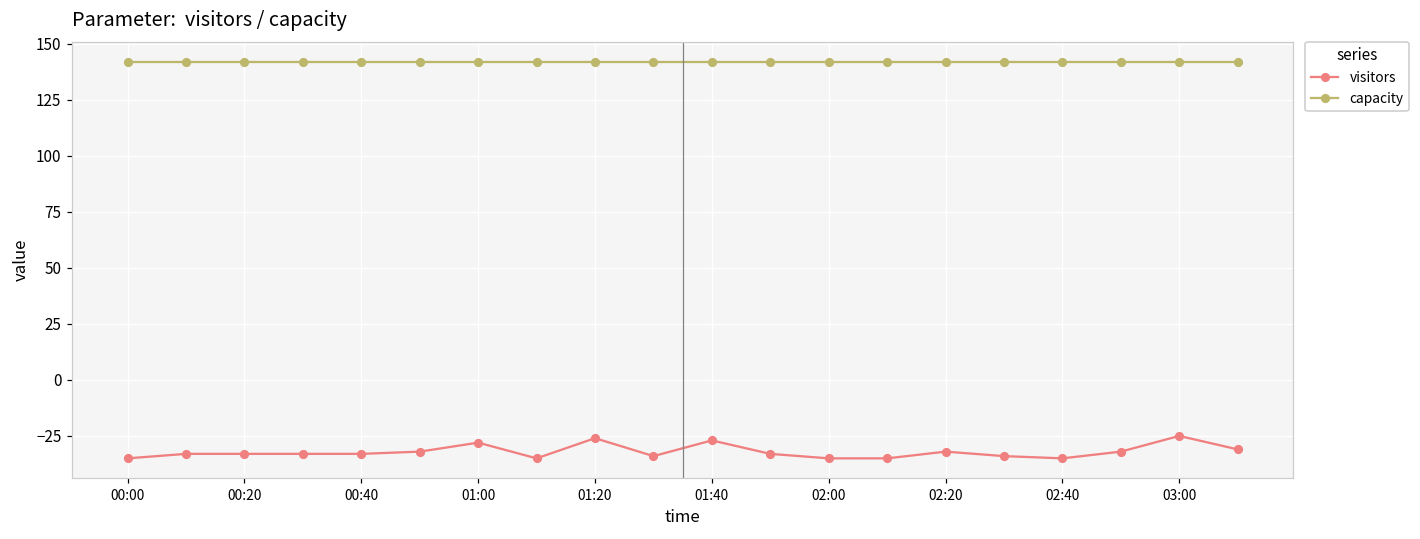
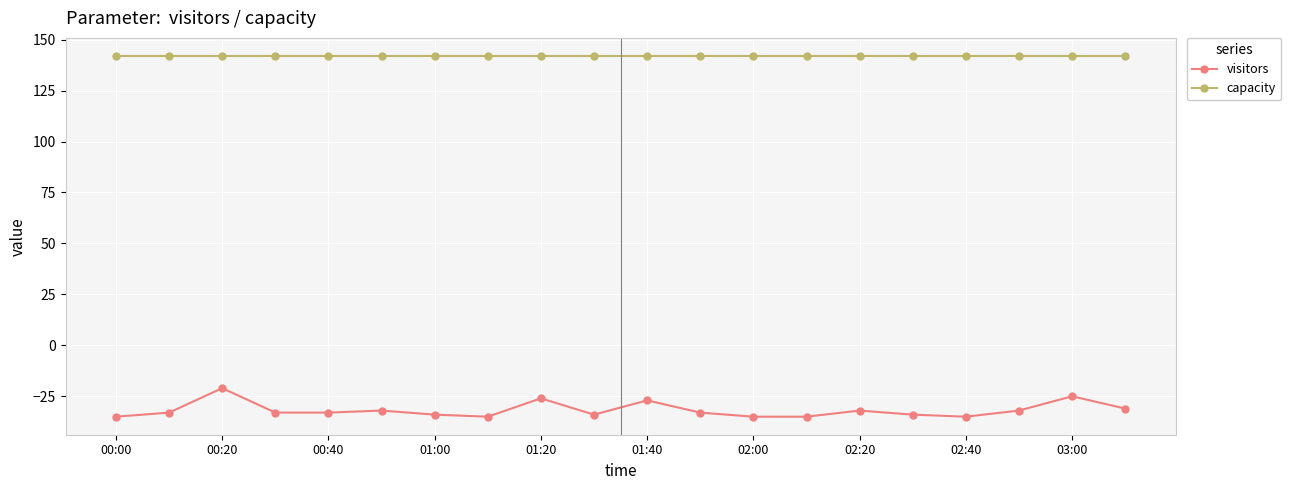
visitors, 00:20: -33 -> -21
visitors, 01:00: -28 -> -34
